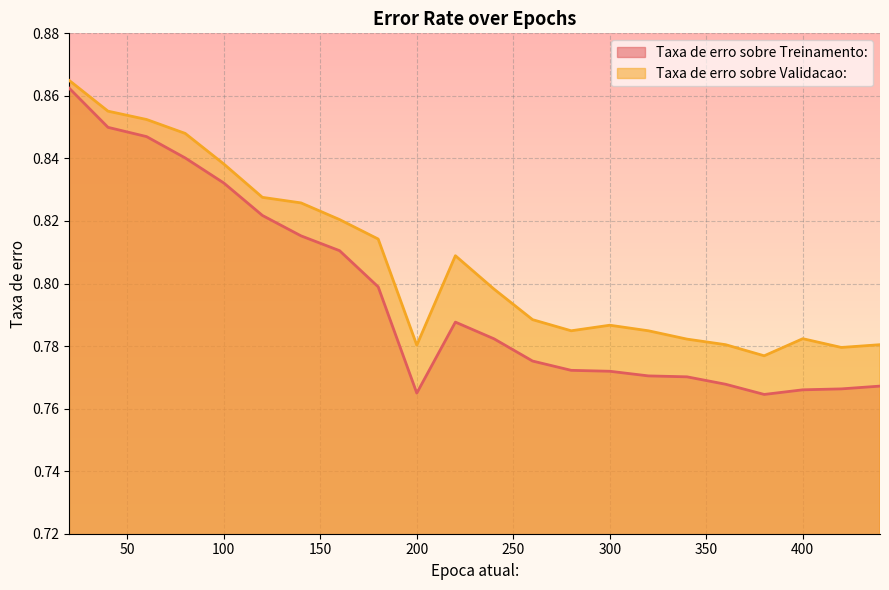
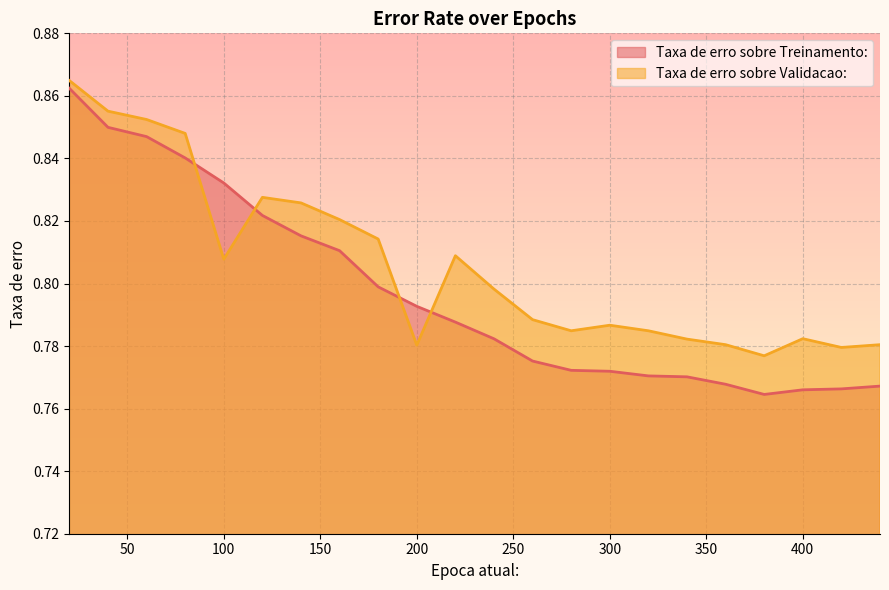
Taxa de erro sobre Validacao:, 100: 0.838 -> 0.808
Taxa de erro sobre Treinamento:, 200: 0.765 -> 0.793
